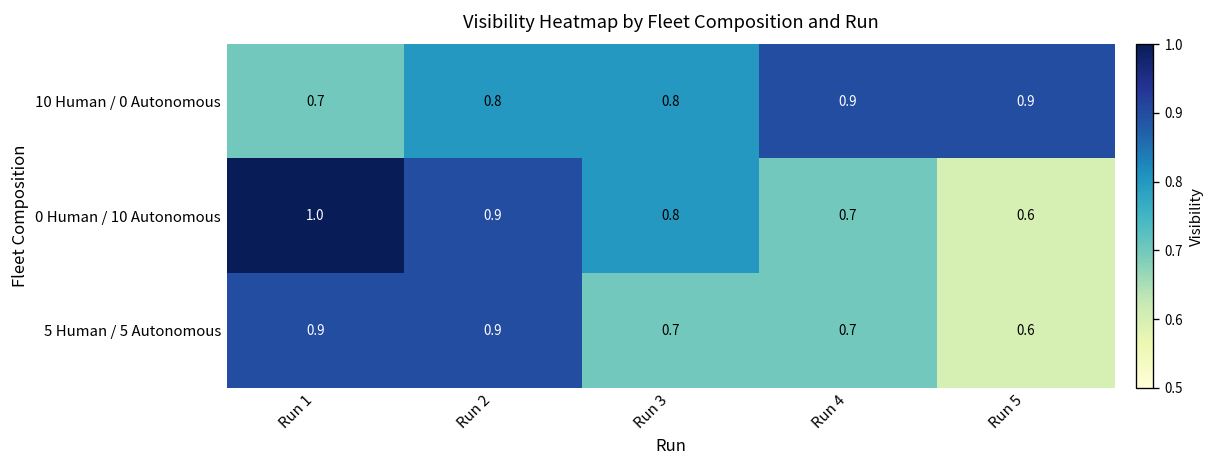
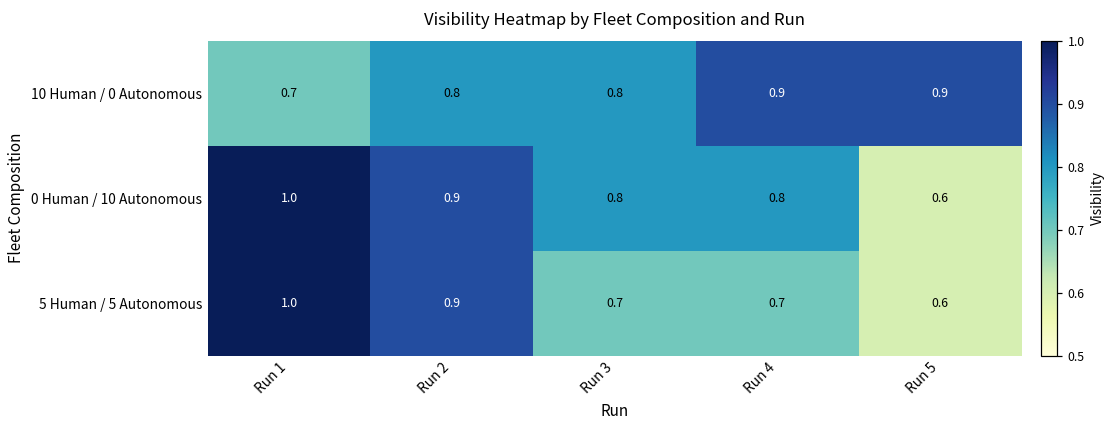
0 Human / 10 Autonomous, Run 4: 0.7 -> 0.8
5 Human / 5 Autonomous, Run 1: 0.9 -> 1.0
